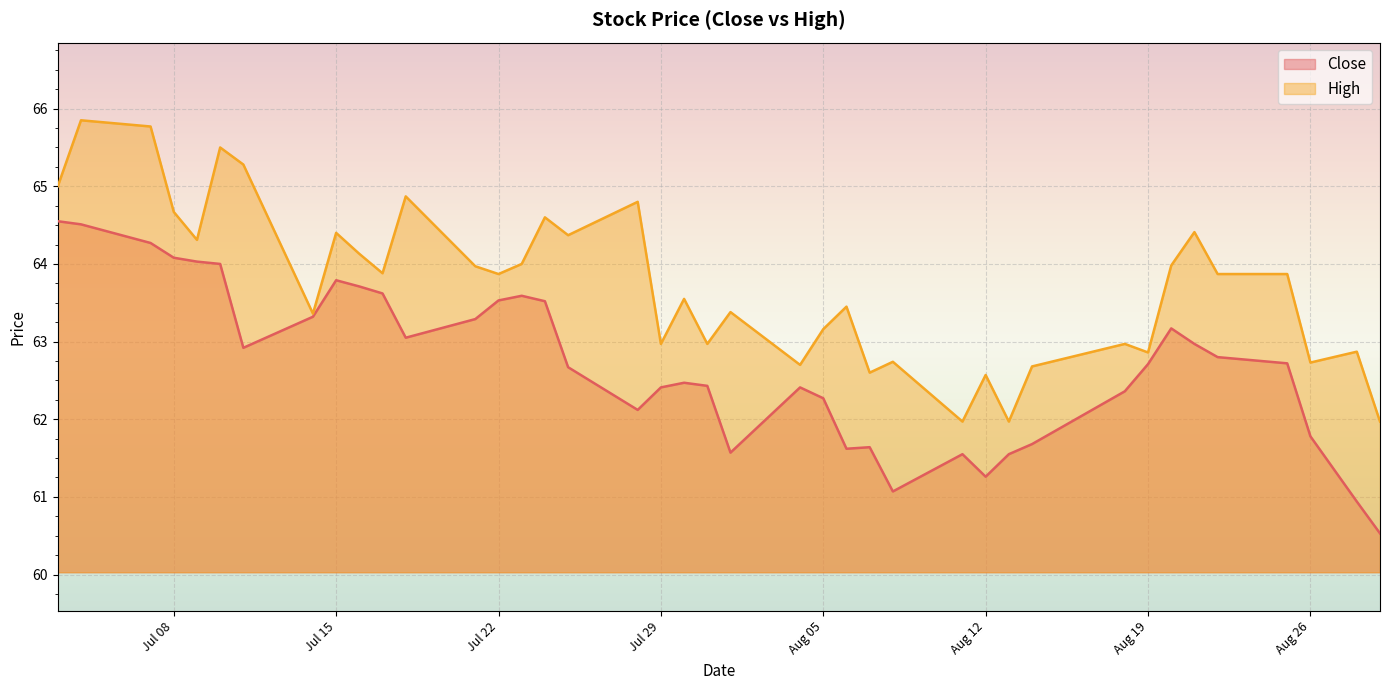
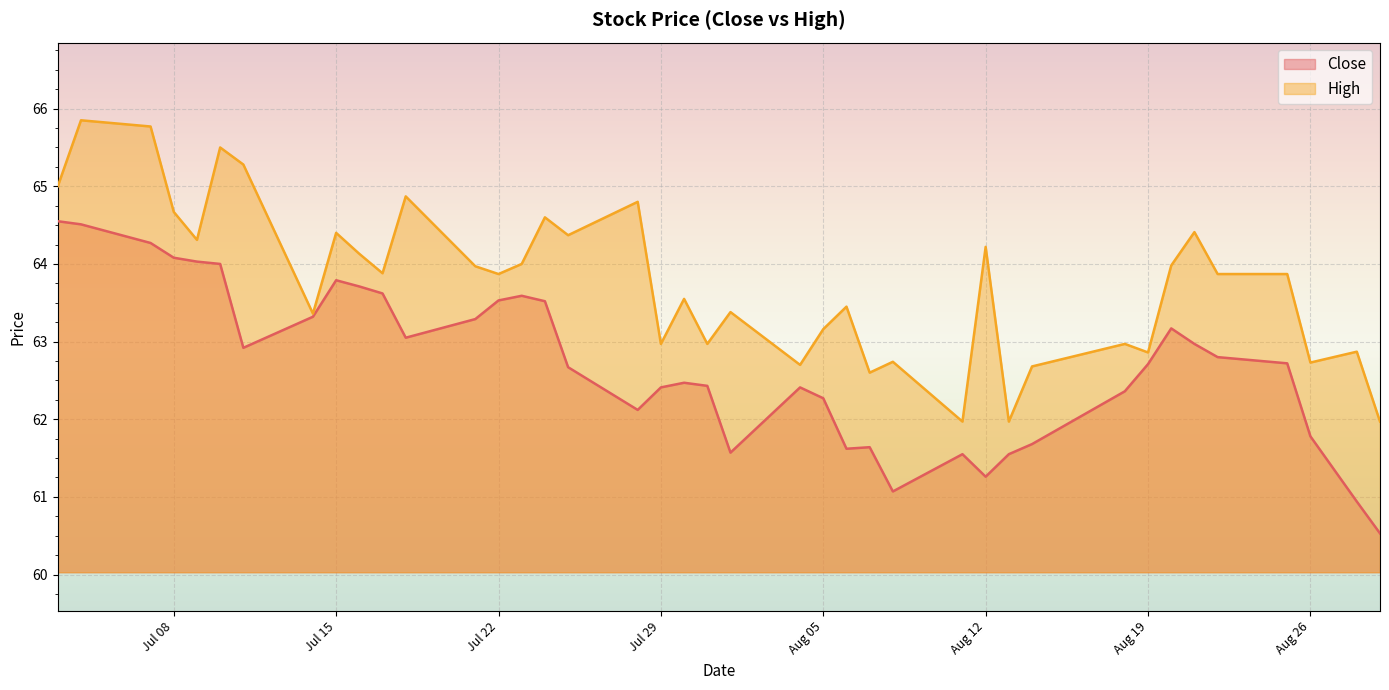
High, Aug 12: 62.6 -> 64.2
